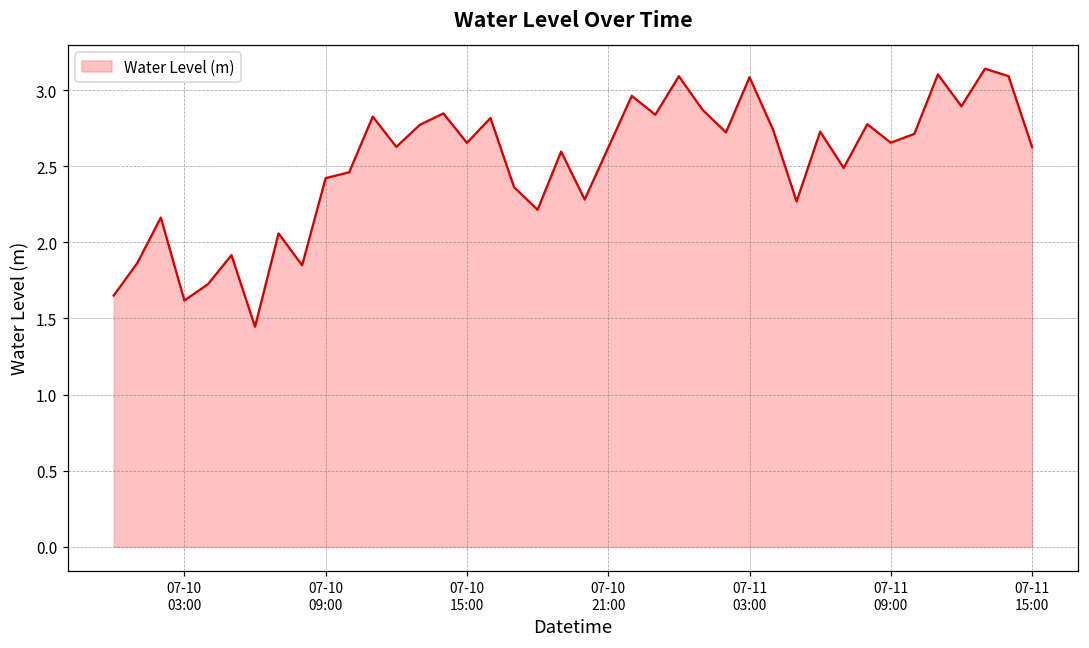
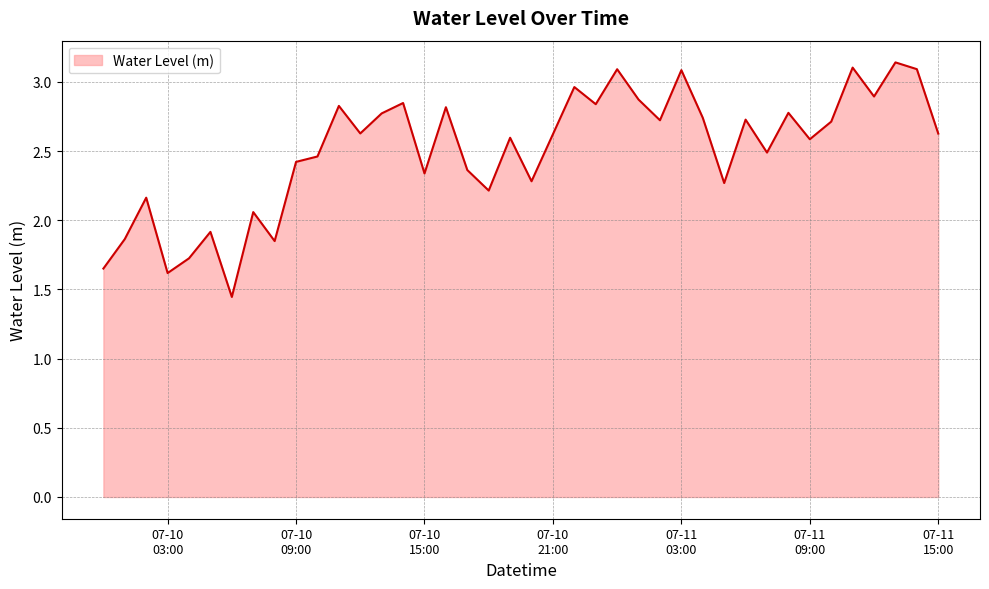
07-10 15:00: 2.65 -> 2.34
07-11 09:00: 2.65 -> 2.59
